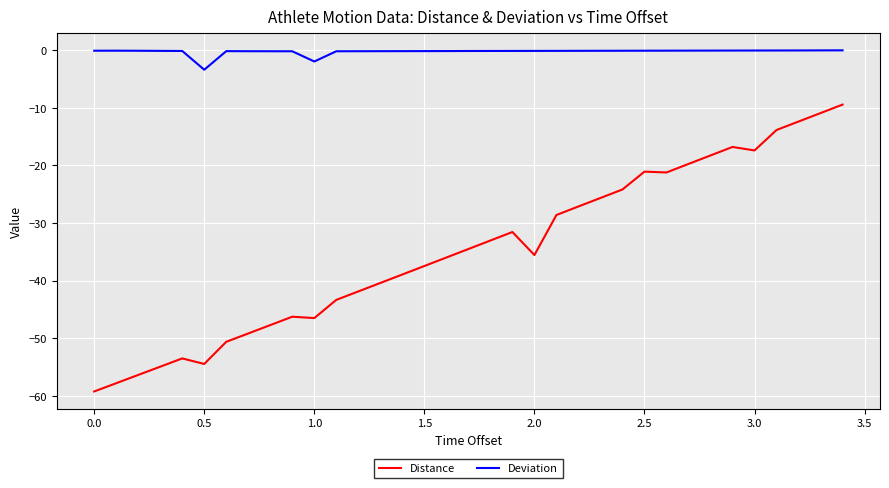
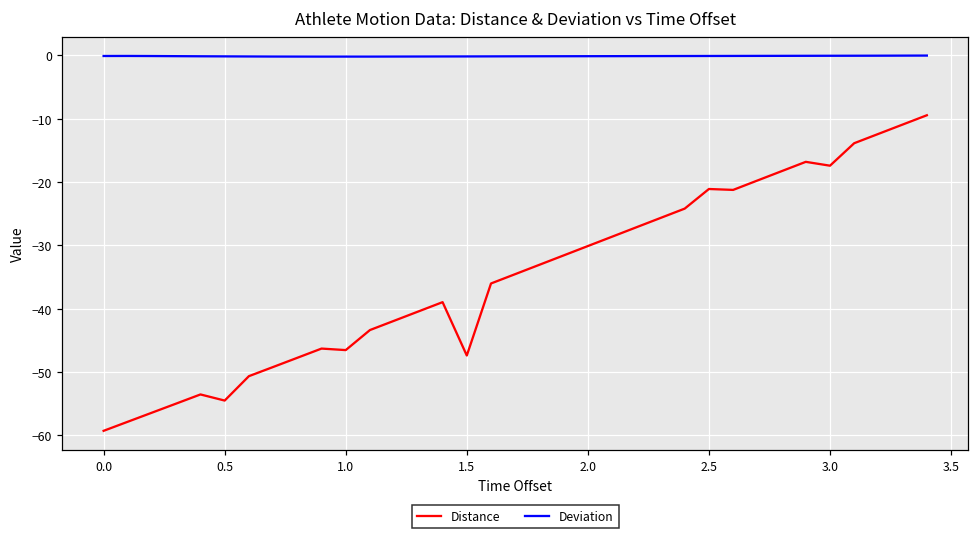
Deviation, 0.5: -3 -> 0
Deviation, 1.0: -2 -> 0
Distance, 1.5: -37 -> -47
Distance, 2.0: -36 -> -30
